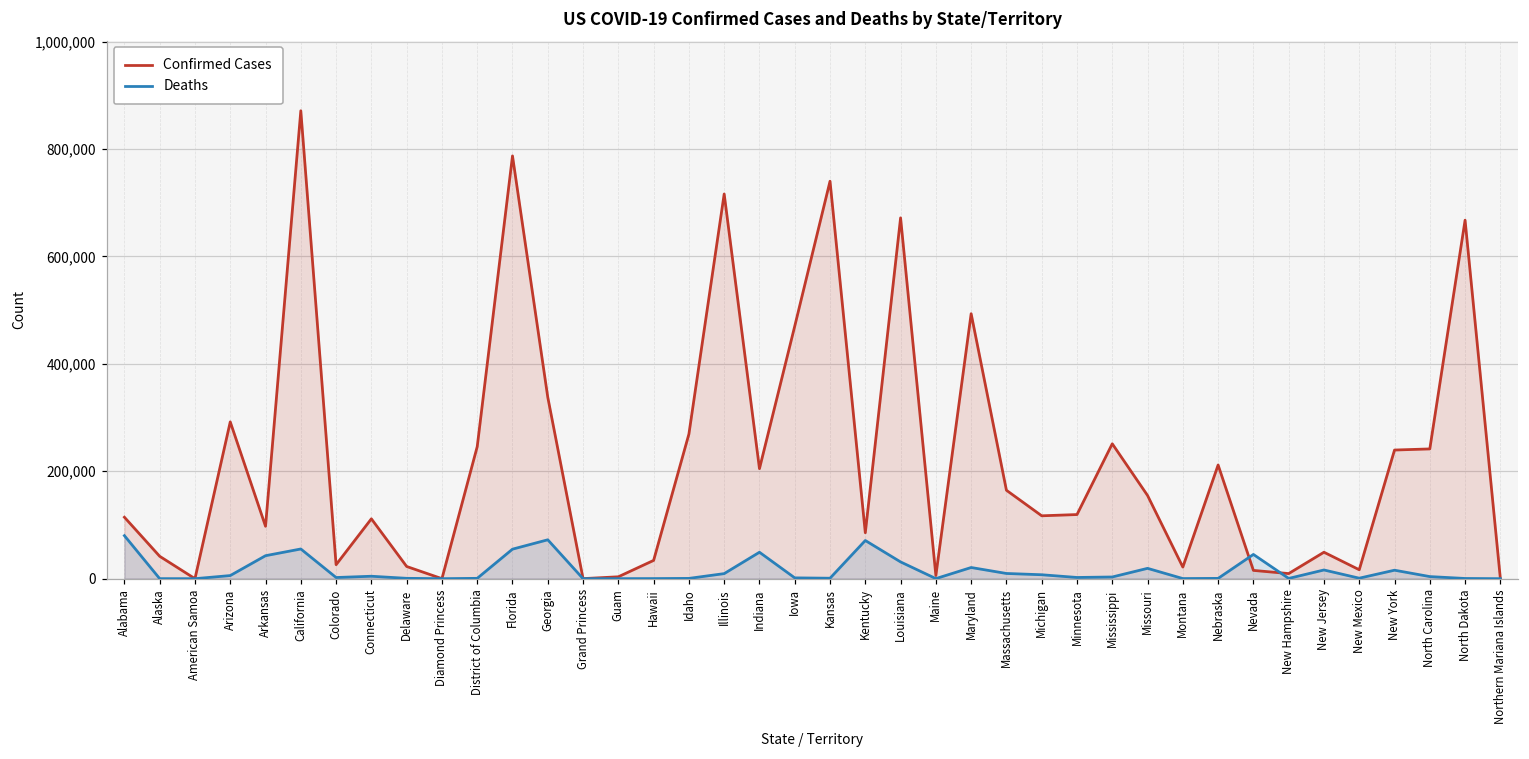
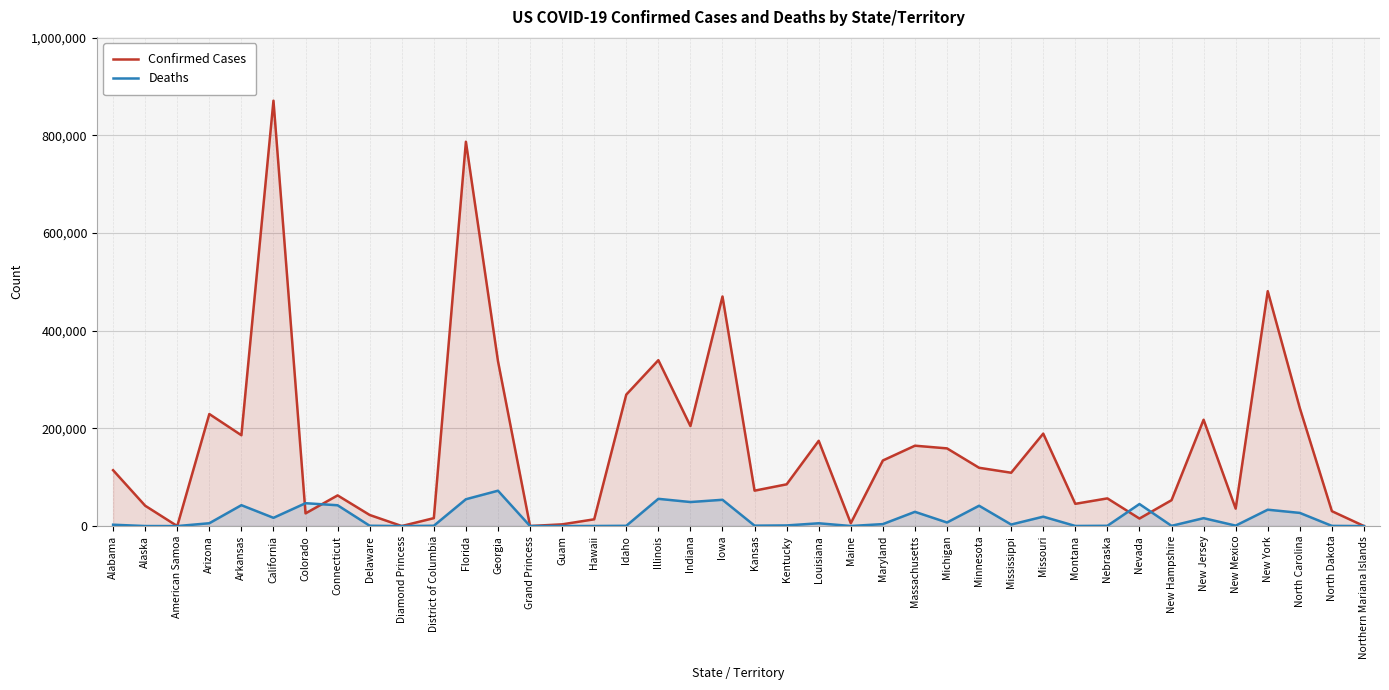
Deaths, Alabama: 80,000 -> 0
Confirmed Cases, Arizona: 290,000 -> 230,000
Confirmed Cases, Arkansas: 100,000 -> 190,000
Deaths, California: 60,000 -> 20,000
Deaths, Colorado: 0 -> 50,000
Confirmed Cases, Connecticut: 110,000 -> 60,000
Deaths, Connecticut: 0 -> 40,000
Confirmed Cases, District of Columbia: 250,000 -> 20,000
Confirmed Cases, Hawaii: 30,000 -> 10,000
Confirmed Cases, Illinois: 720,000 -> 340,000
Deaths, Illinois: 10,000 -> 60,000
Deaths, Iowa: 0 -> 50,000
Confirmed Cases, Kansas: 740,000 -> 70,000
Deaths, Kentucky: 70,000 -> 0
Confirmed Cases, Louisiana: 670,000 -> 170,000
Deaths, Louisiana: 30,000 -> 10,000
Confirmed Cases, Maryland: 490,000 -> 130,000
Deaths, Maryland: 20,000 -> 0
Deaths, Massachusetts: 10,000 -> 30,000
Confirmed Cases, Michigan: 120,000 -> 160,000
Deaths, Minnesota: 0 -> 40,000
Confirmed Cases, Mississippi: 250,000 -> 110,000
Confirmed Cases, Missouri: 150,000 -> 190,000
Confirmed Cases, Montana: 20,000 -> 50,000
Confirmed Cases, Nebraska: 210,000 -> 60,000
Confirmed Cases, New Hampshire: 10,000 -> 50,000
Confirmed Cases, New Jersey: 50,000 -> 220,000
Confirmed Cases, New Mexico: 20,000 -> 40,000
Confirmed Cases, New York: 240,000 -> 480,000
Deaths, New York: 20,000 -> 30,000
Deaths, North Carolina: 0 -> 30,000
Confirmed Cases, North Dakota: 670,000 -> 30,000
